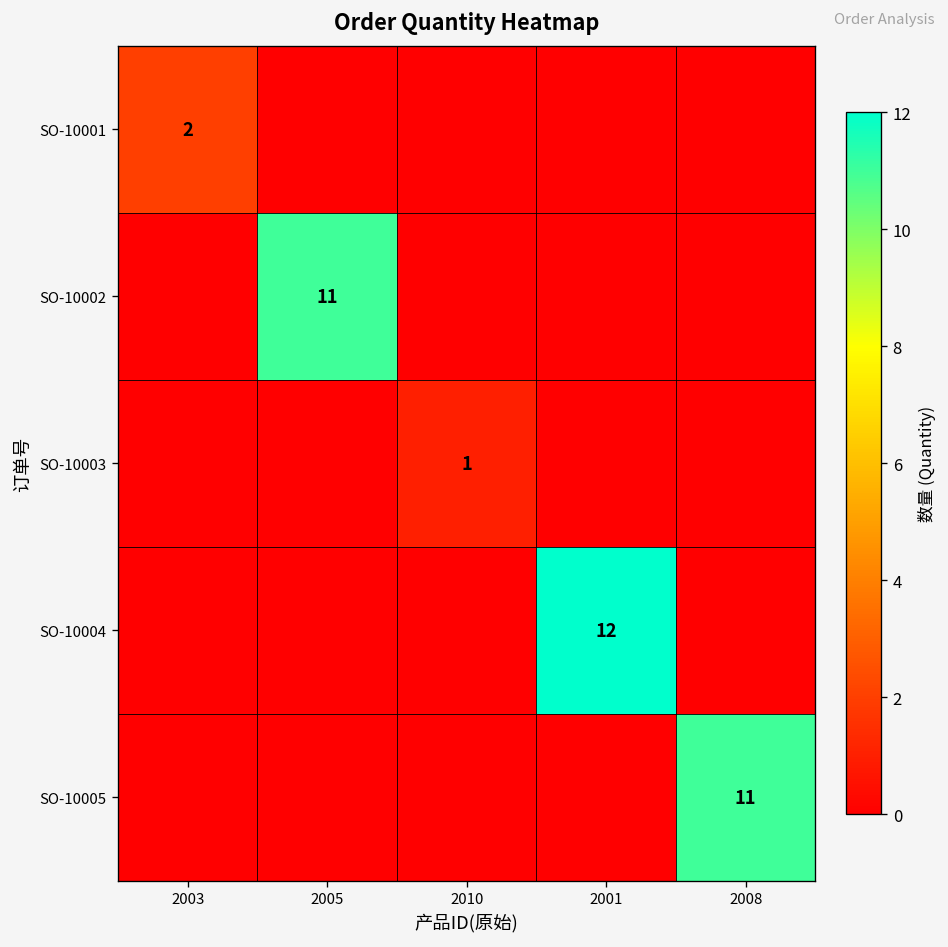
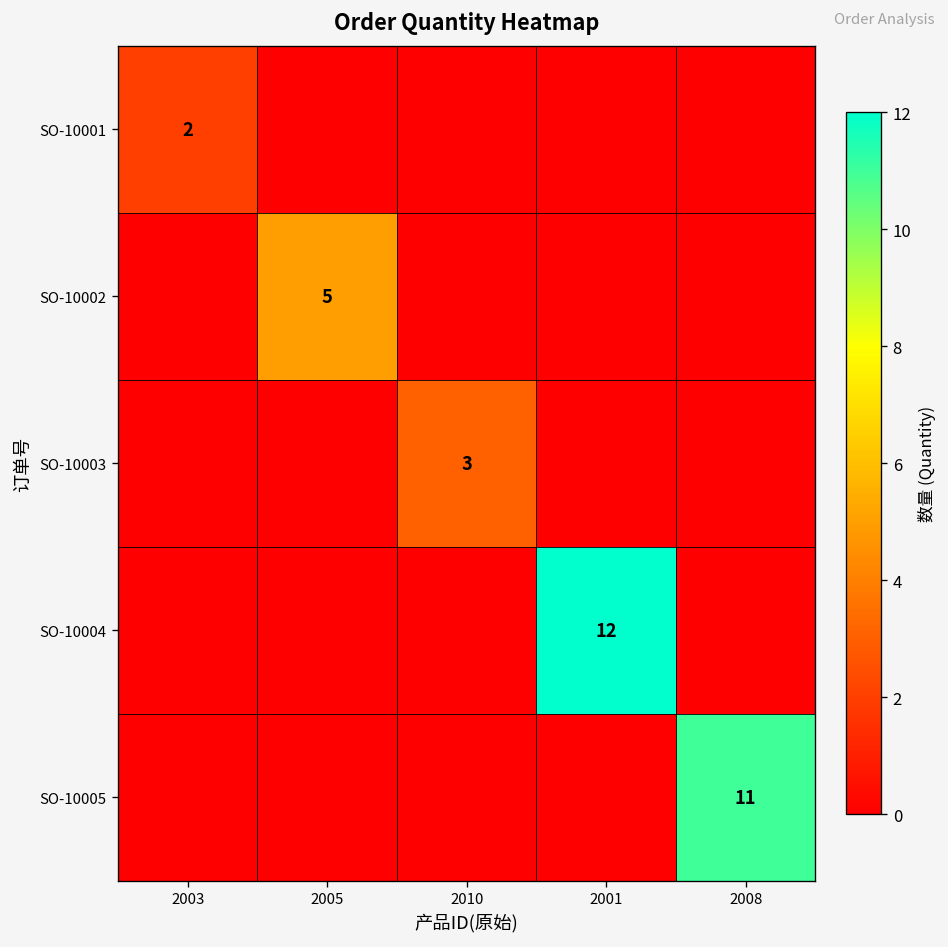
SO-10002, 2005: 11 -> 5
SO-10003, 2010: 1 -> 3
